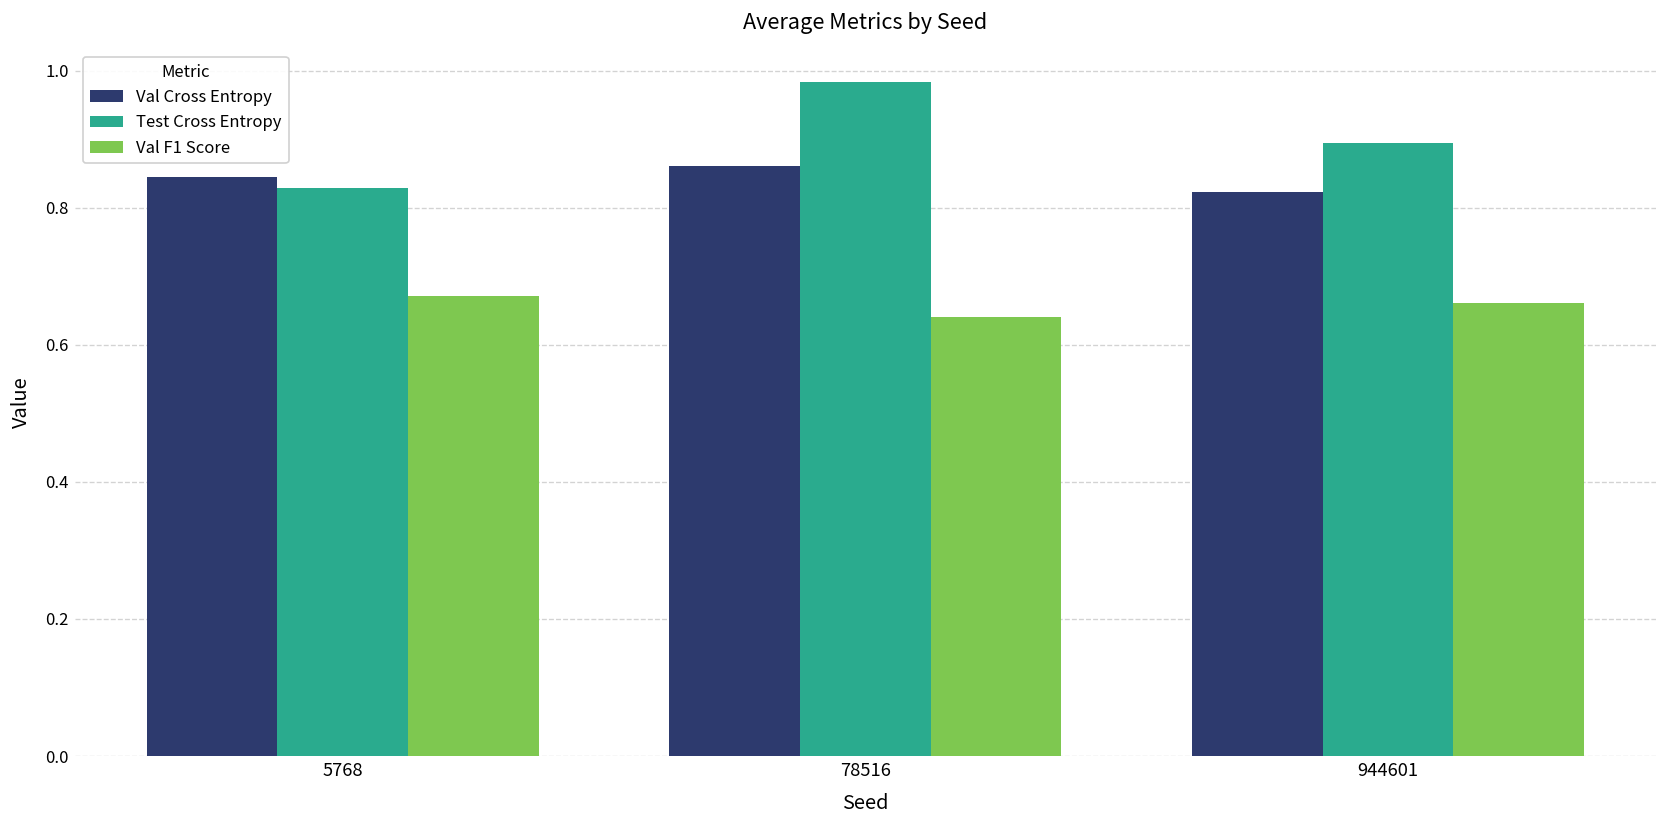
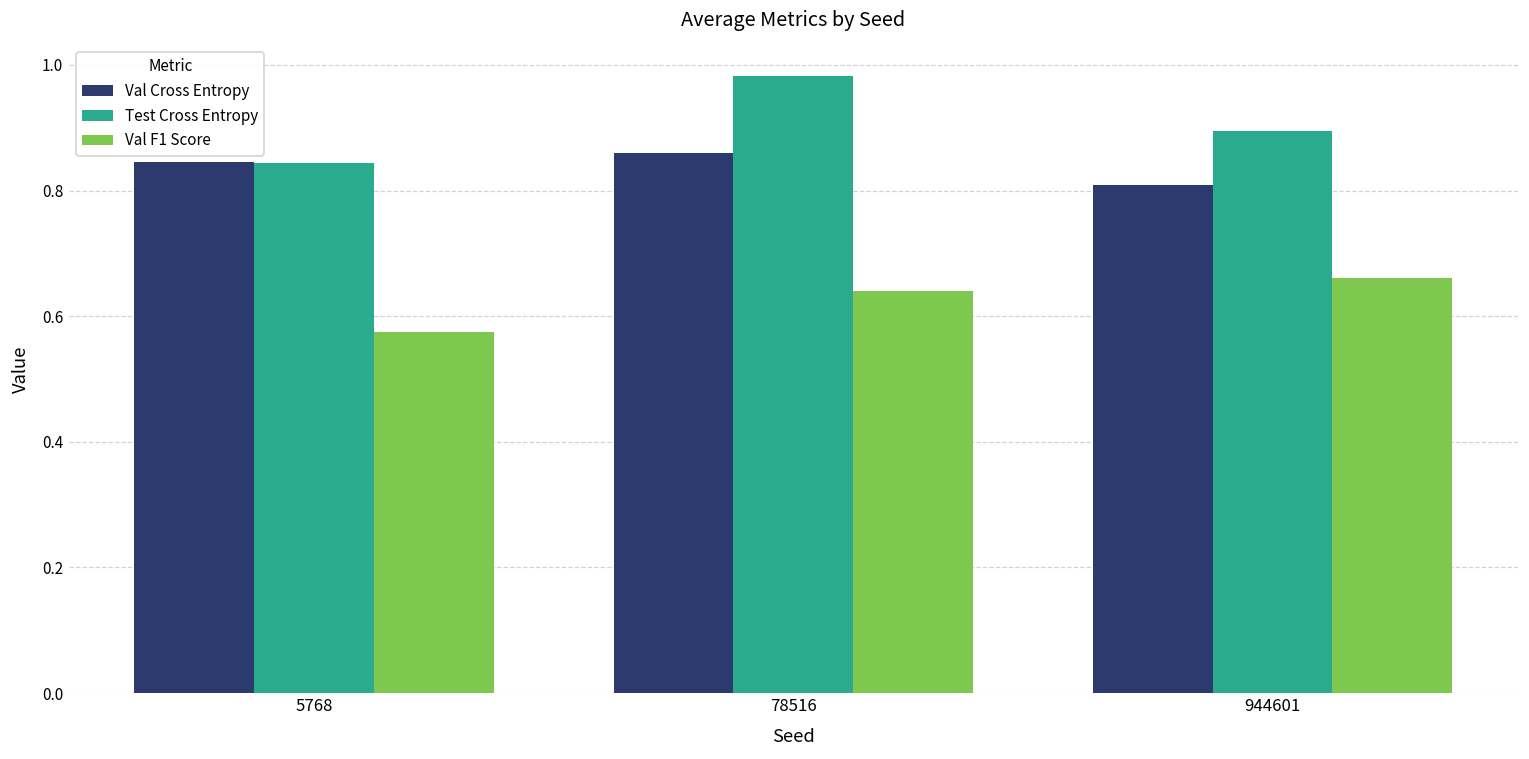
Test Cross Entropy, 5768: 0.83 -> 0.84
Val F1 Score, 5768: 0.67 -> 0.57
Val Cross Entropy, 944601: 0.82 -> 0.81
